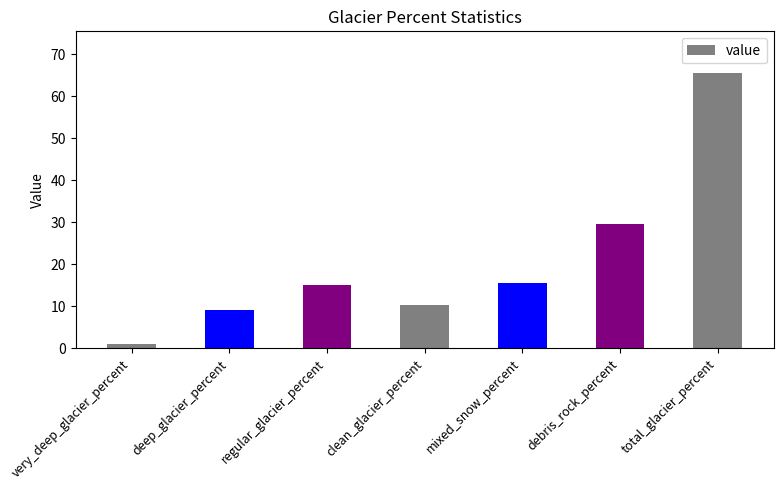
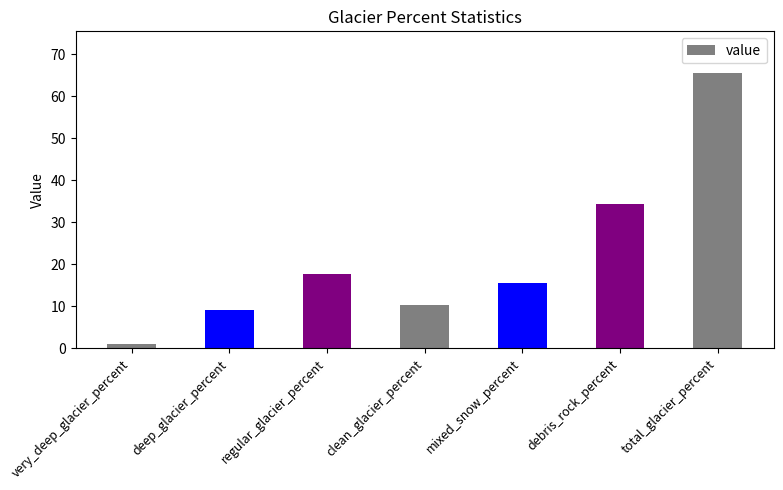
regular_glacier_percent: 15 -> 18
debris_rock_percent: 29 -> 34
